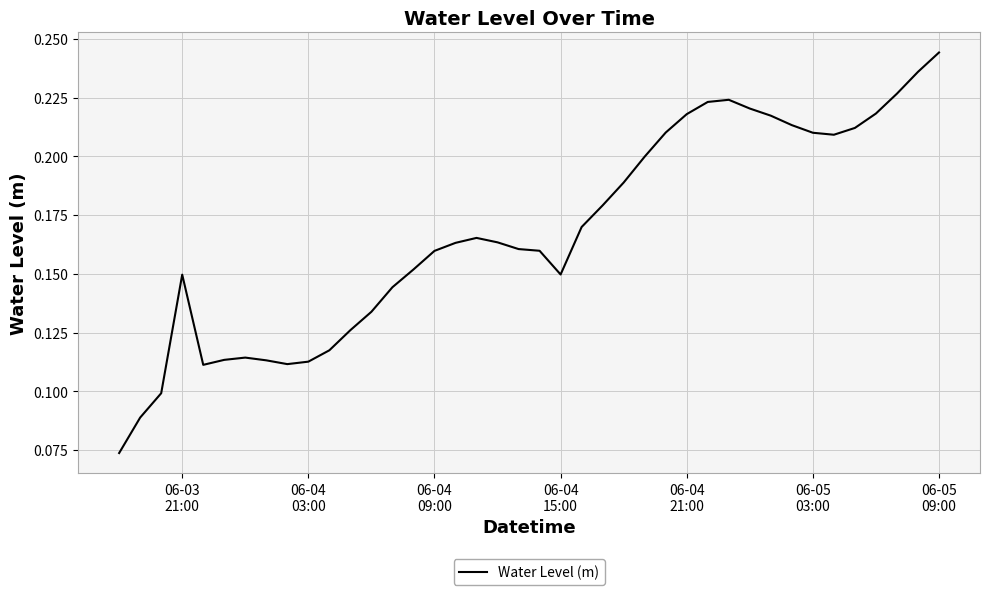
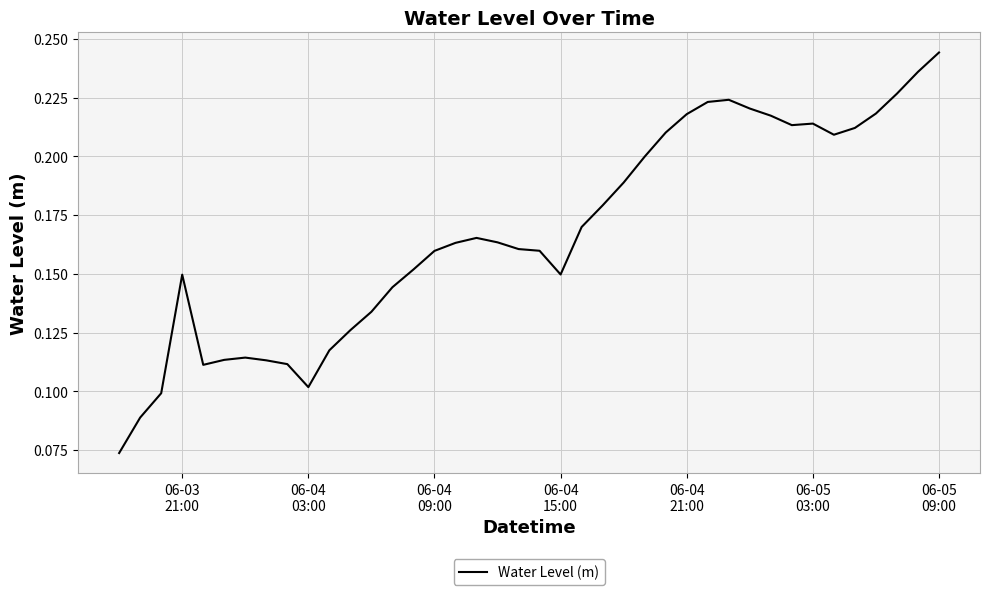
06-04 03:00: 0.113 -> 0.102
06-05 03:00: 0.210 -> 0.214
